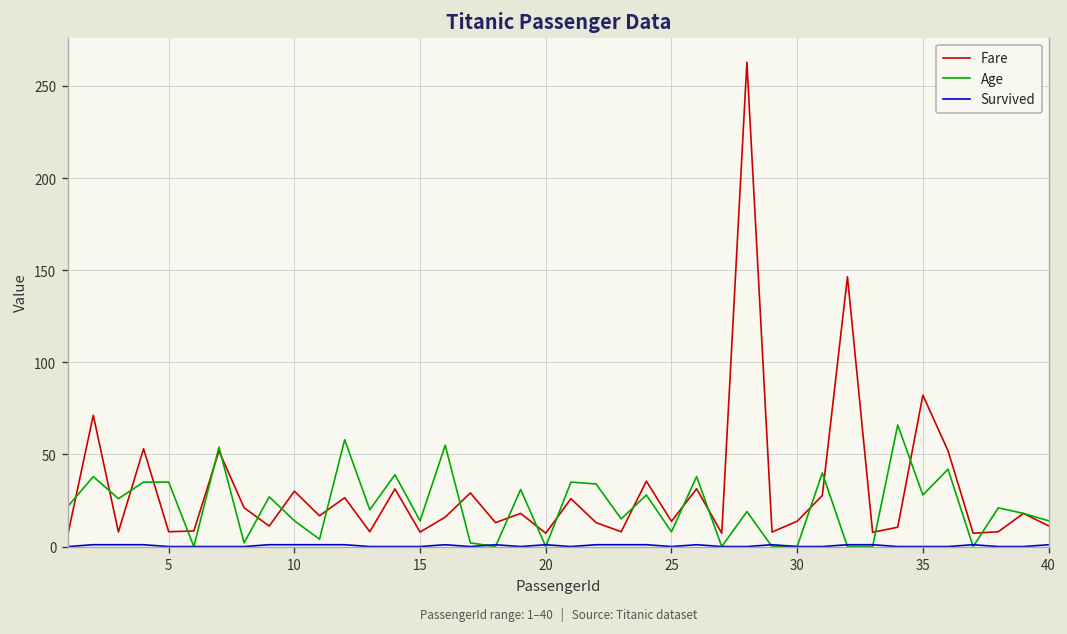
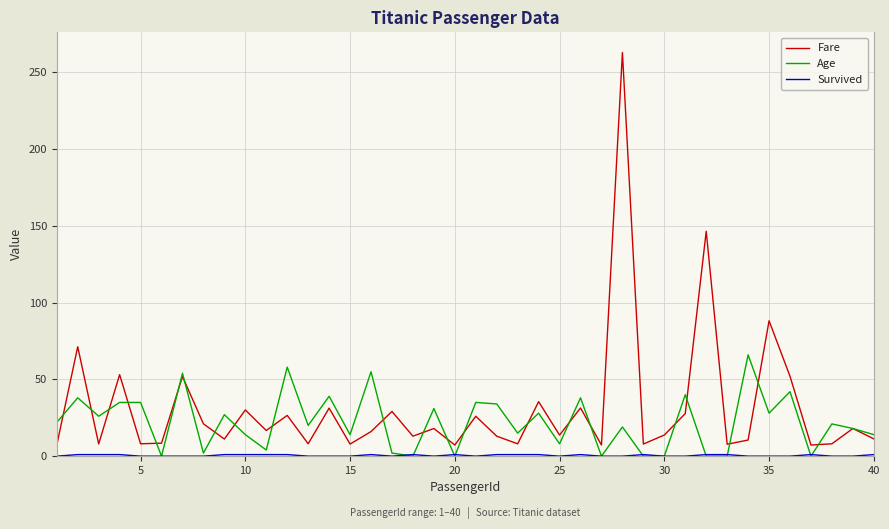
Fare, 35: 82 -> 88
